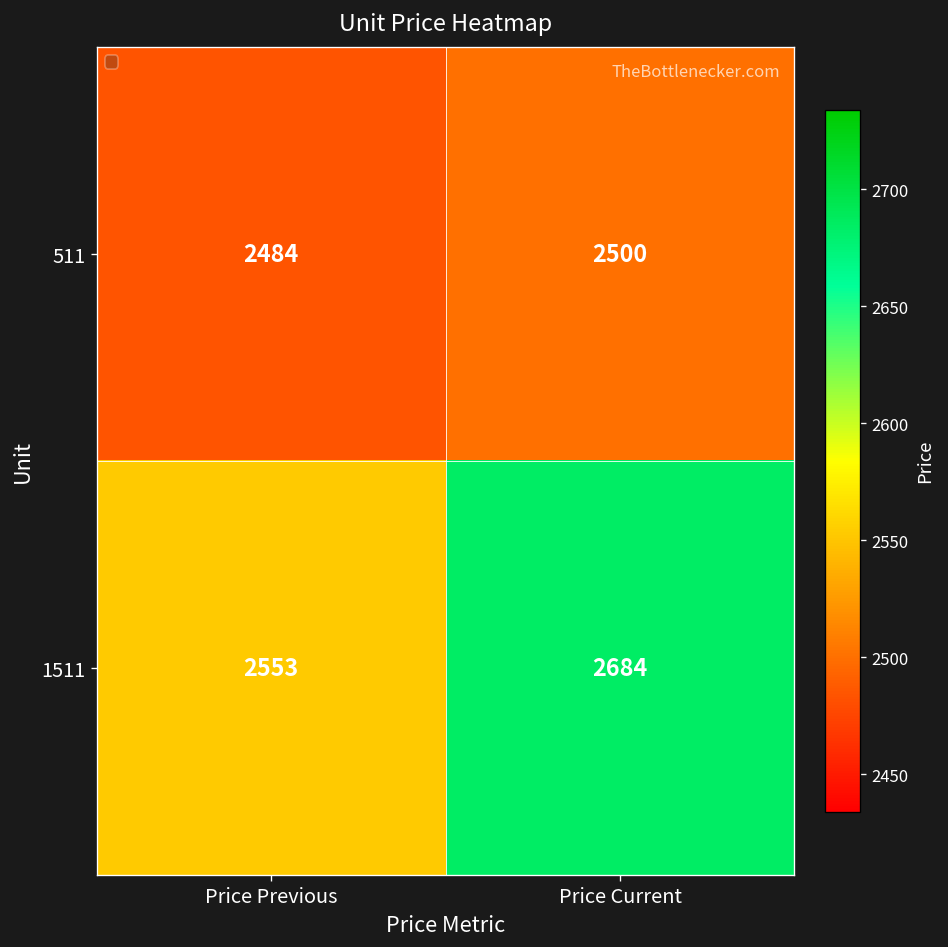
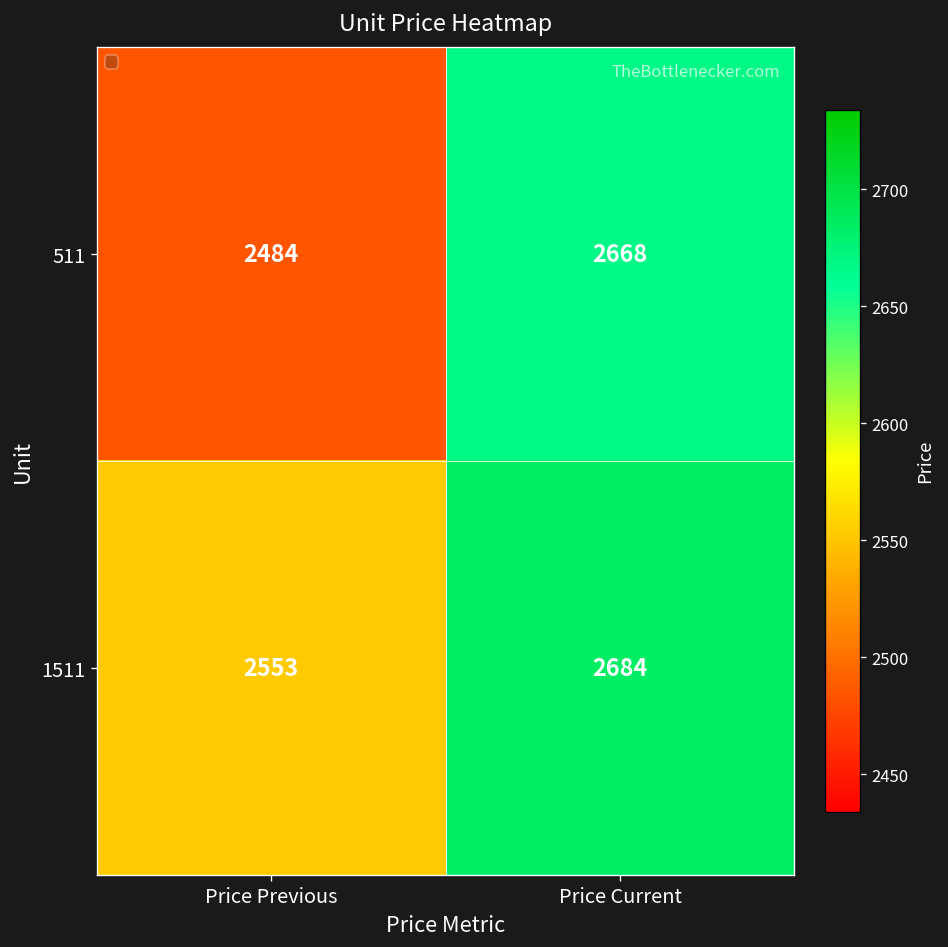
511, Price Current: 2500 -> 2668
